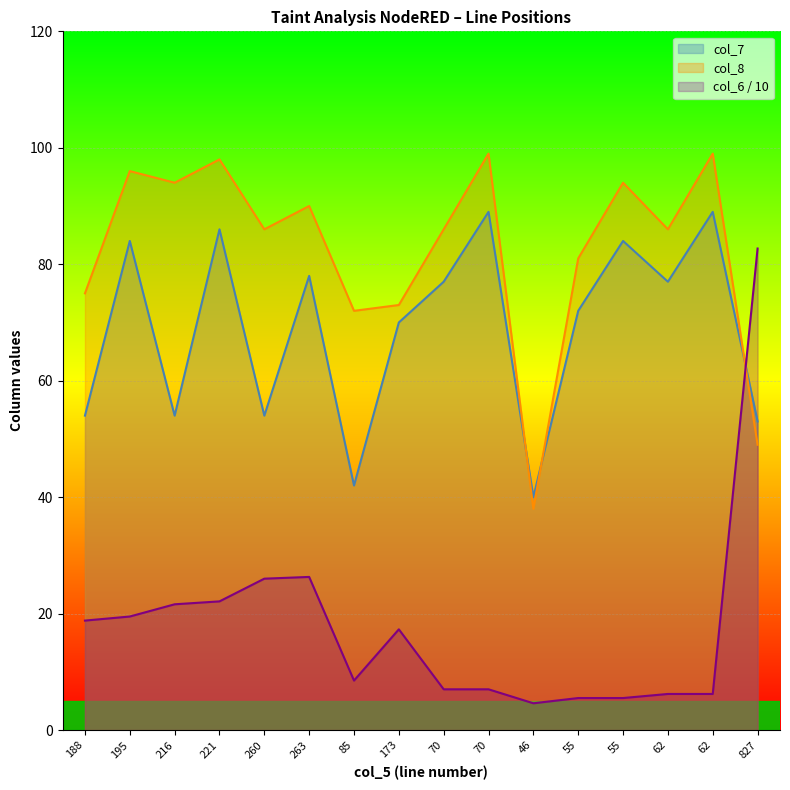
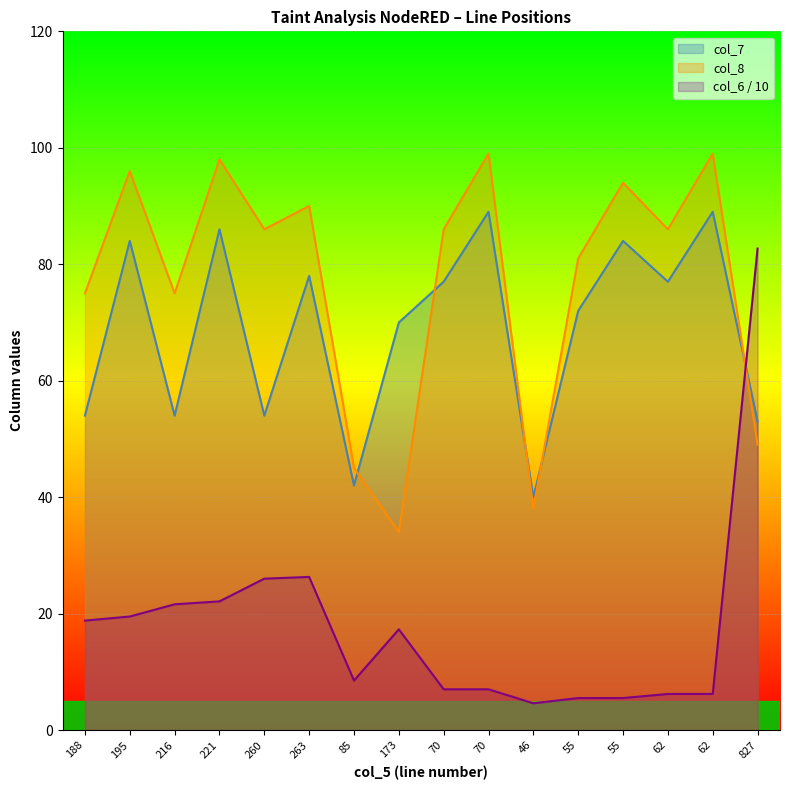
col_8, 216: 94 -> 75
col_8, 85: 72 -> 45
col_8, 173: 73 -> 34
